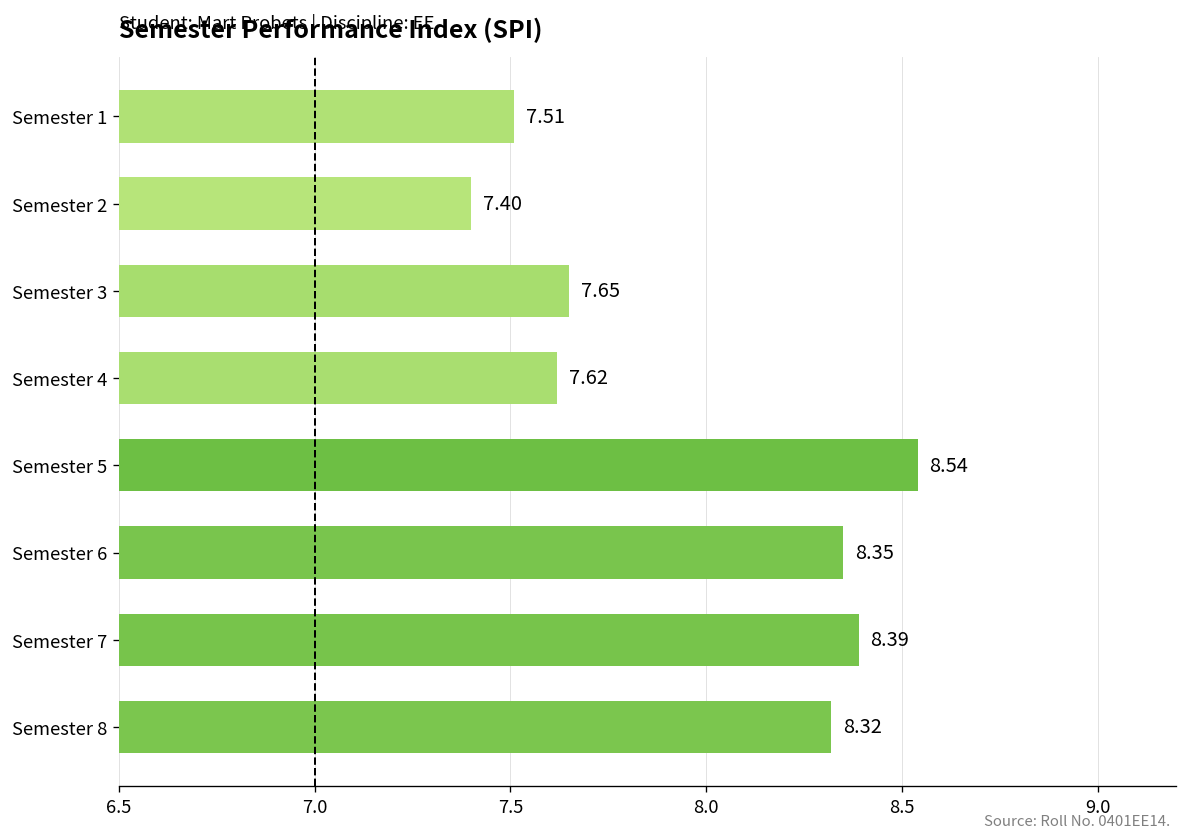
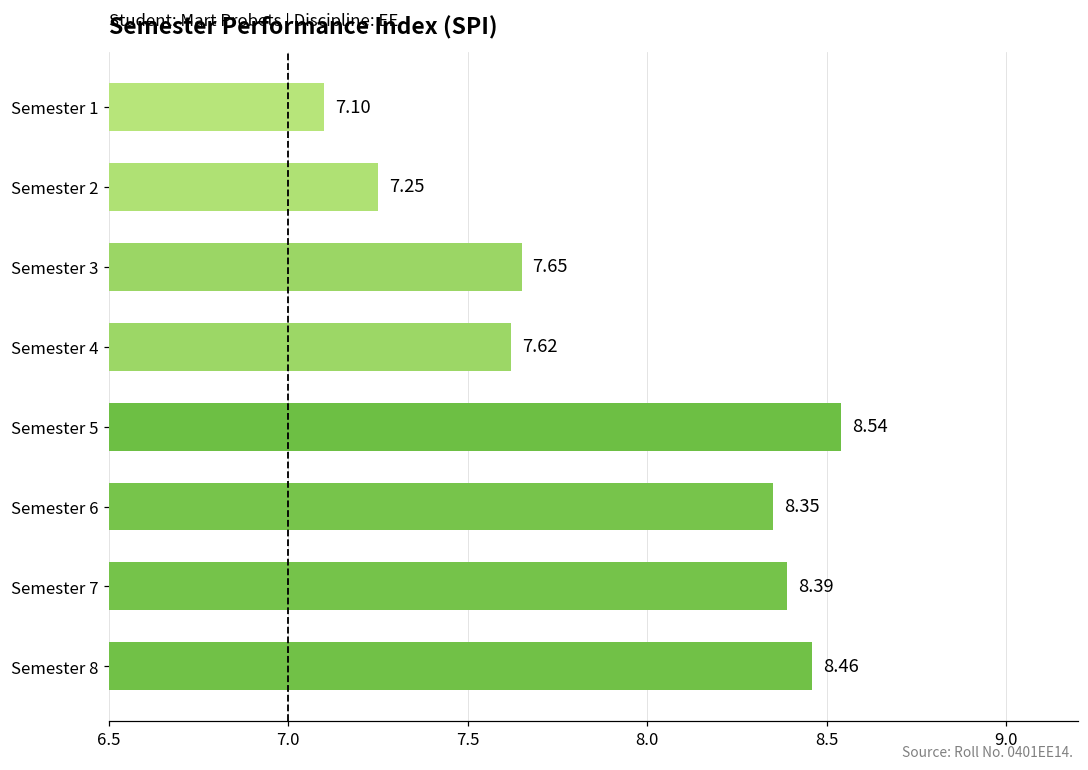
Semester 1: 7.51 -> 7.10
Semester 2: 7.40 -> 7.25
Semester 8: 8.32 -> 8.46
